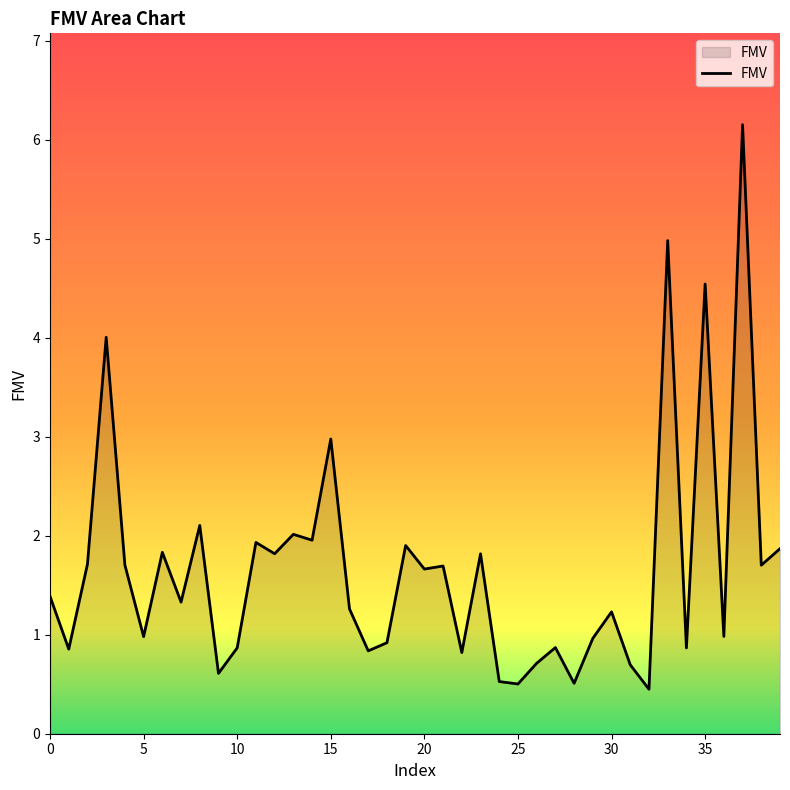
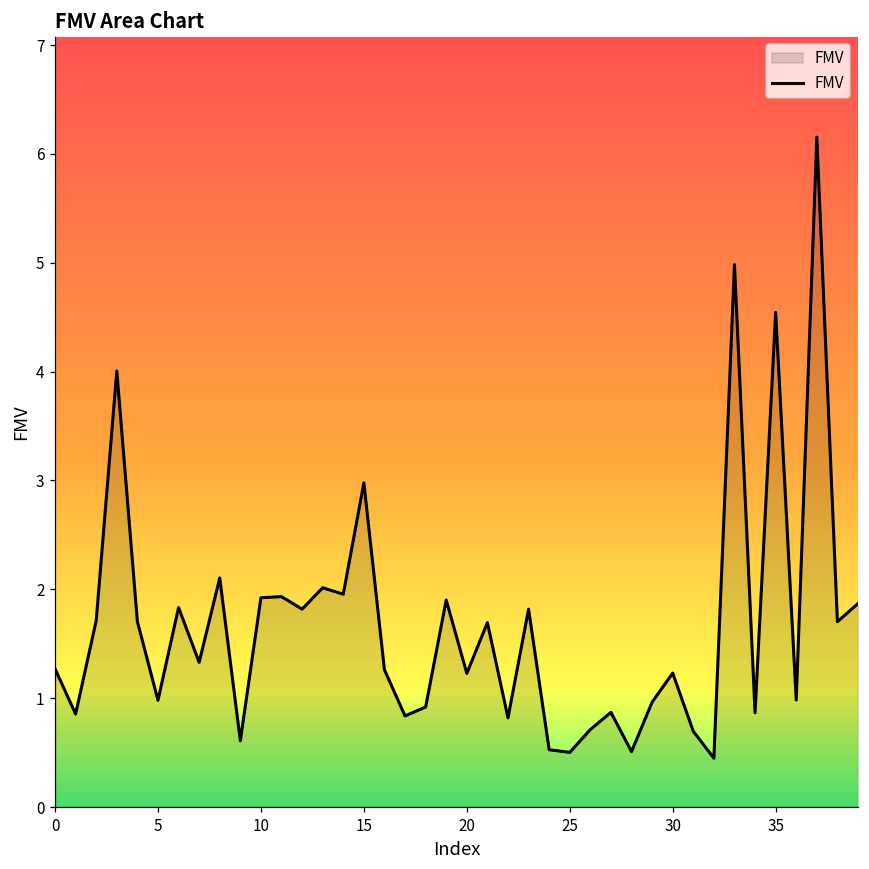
0: 1.4 -> 1.3
10: 0.9 -> 1.9
20: 1.7 -> 1.2
